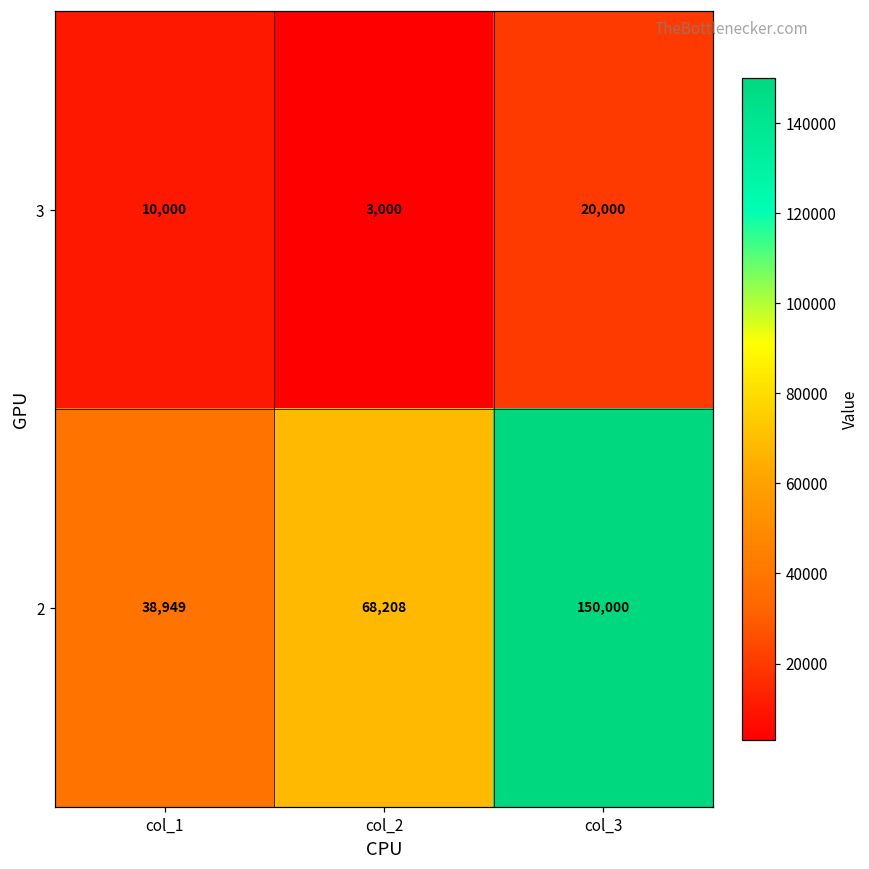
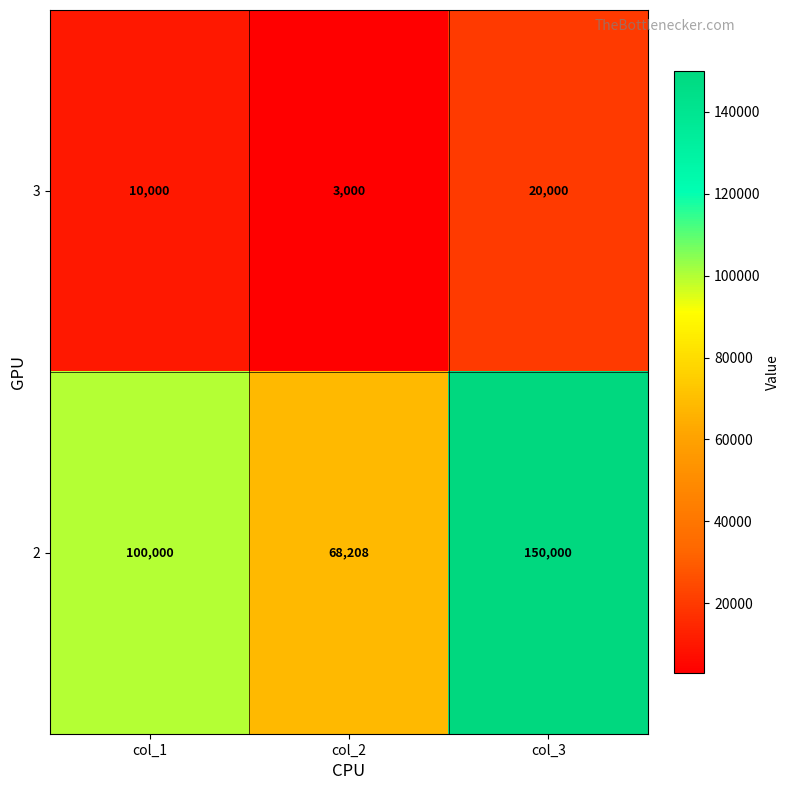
2, col_1: 38,949 -> 100,000
